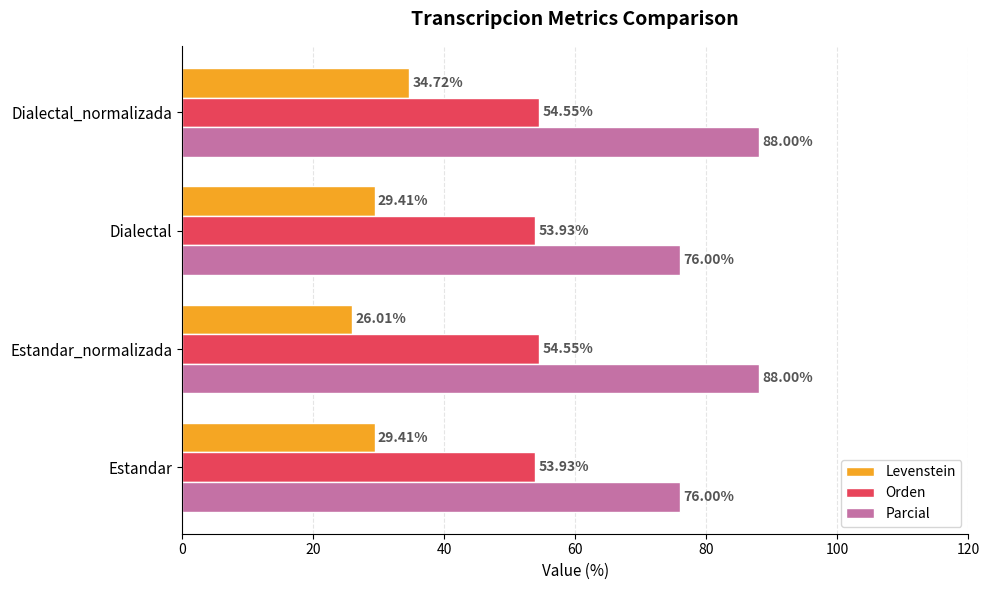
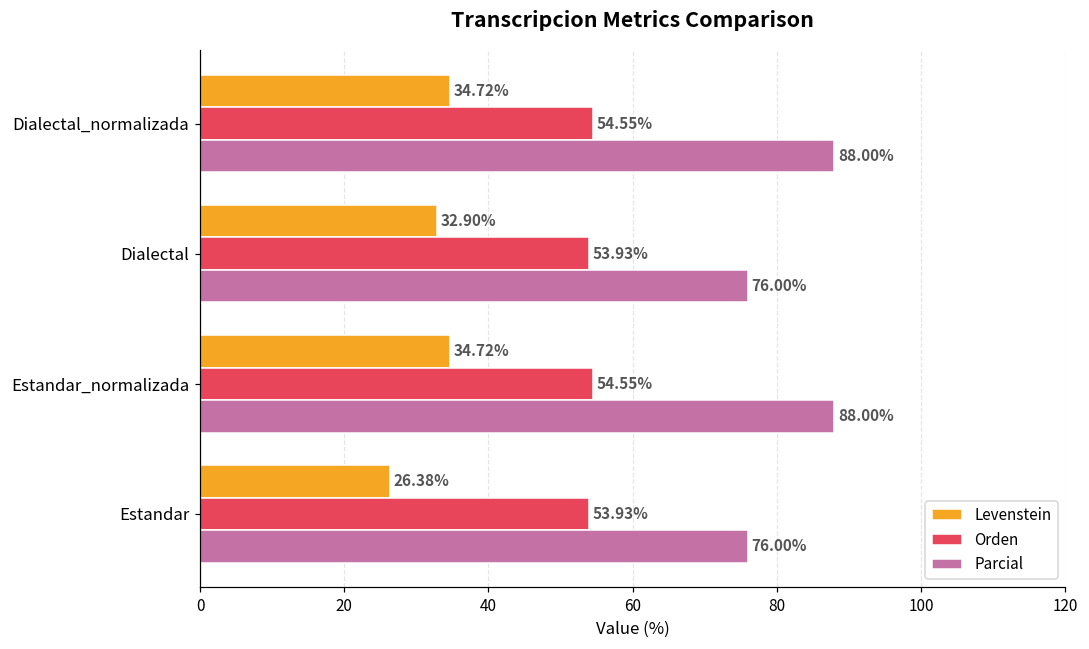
Levenstein, Dialectal: 29.41% -> 32.90%
Levenstein, Estandar_normalizada: 26.01% -> 34.72%
Levenstein, Estandar: 29.41% -> 26.38%
